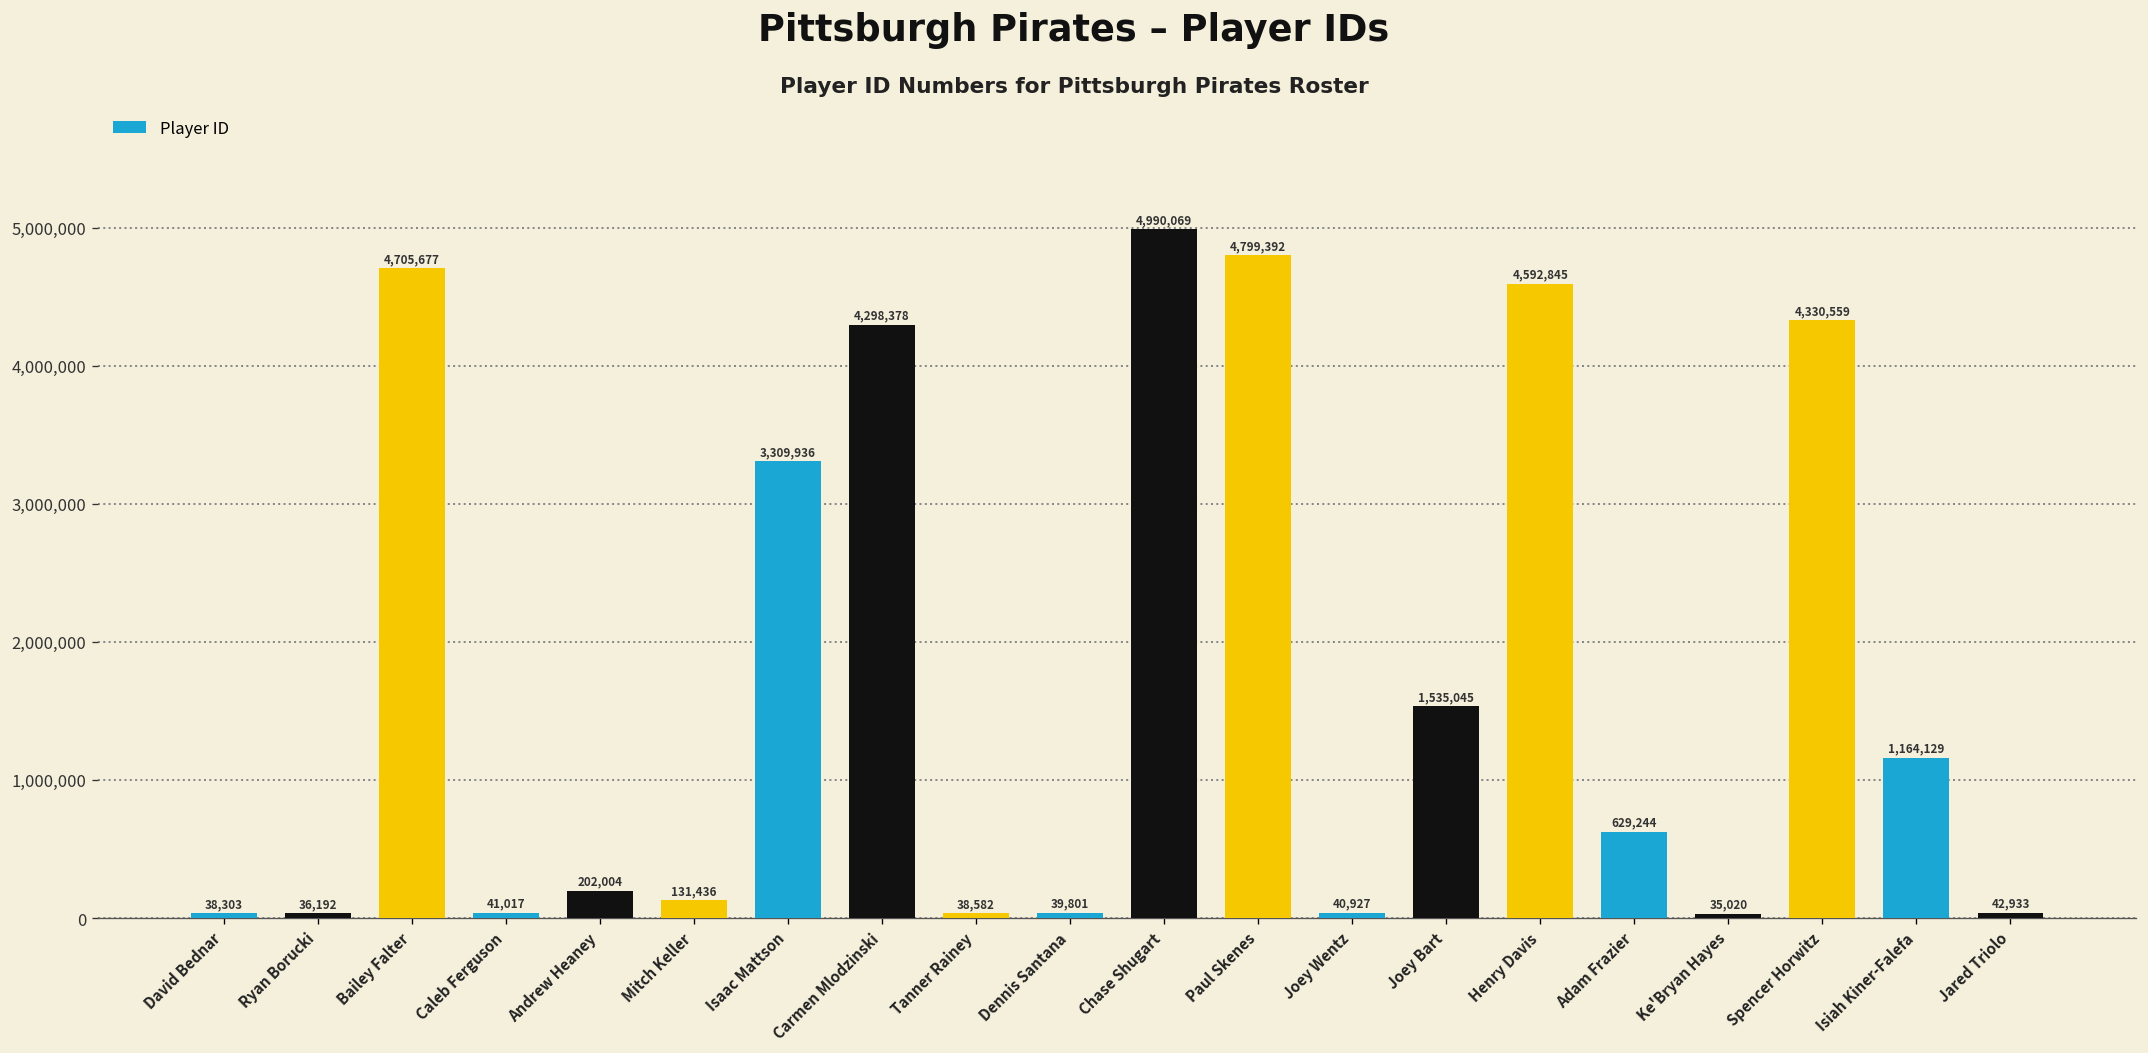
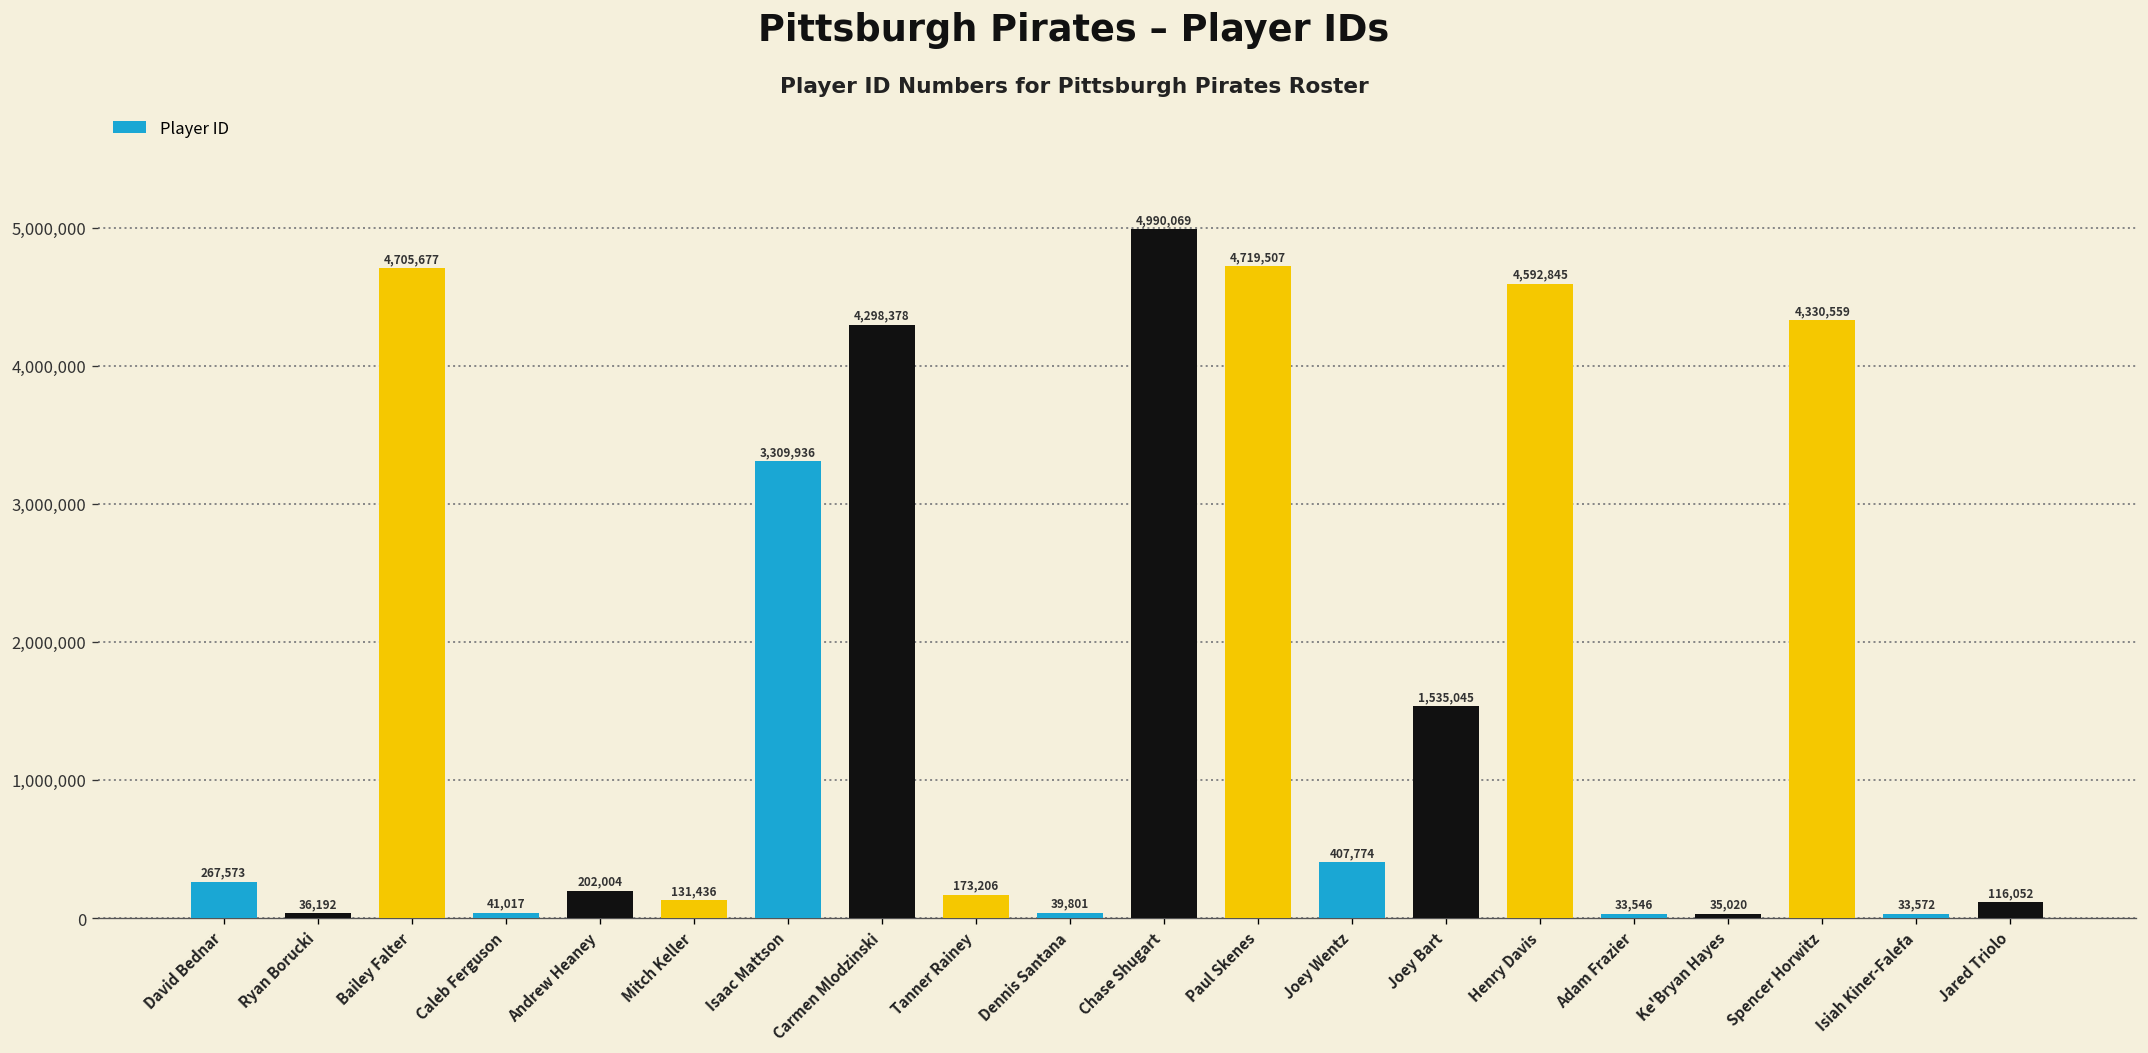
David Bednar: 38,303 -> 267,573
Tanner Rainey: 38,582 -> 173,206
Paul Skenes: 4,799,392 -> 4,719,507
Joey Wentz: 40,927 -> 407,774
Adam Frazier: 629,244 -> 33,546
Isiah Kiner-Falefa: 1,164,129 -> 33,572
Jared Triolo: 42,933 -> 116,052
